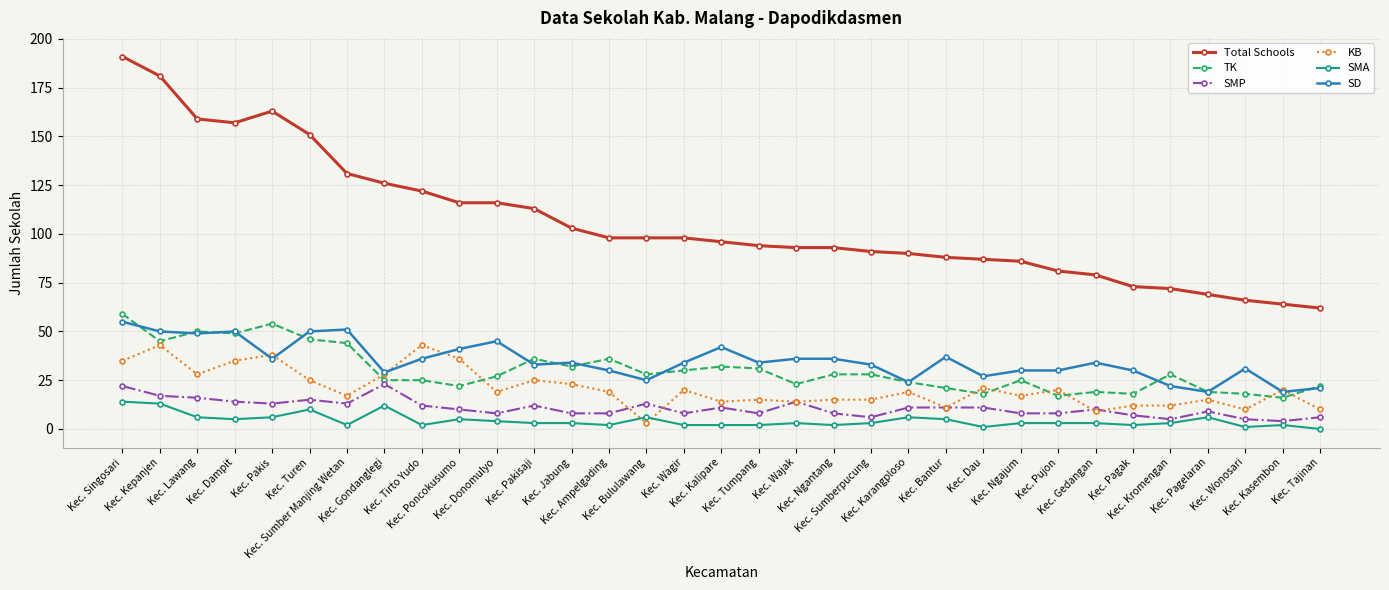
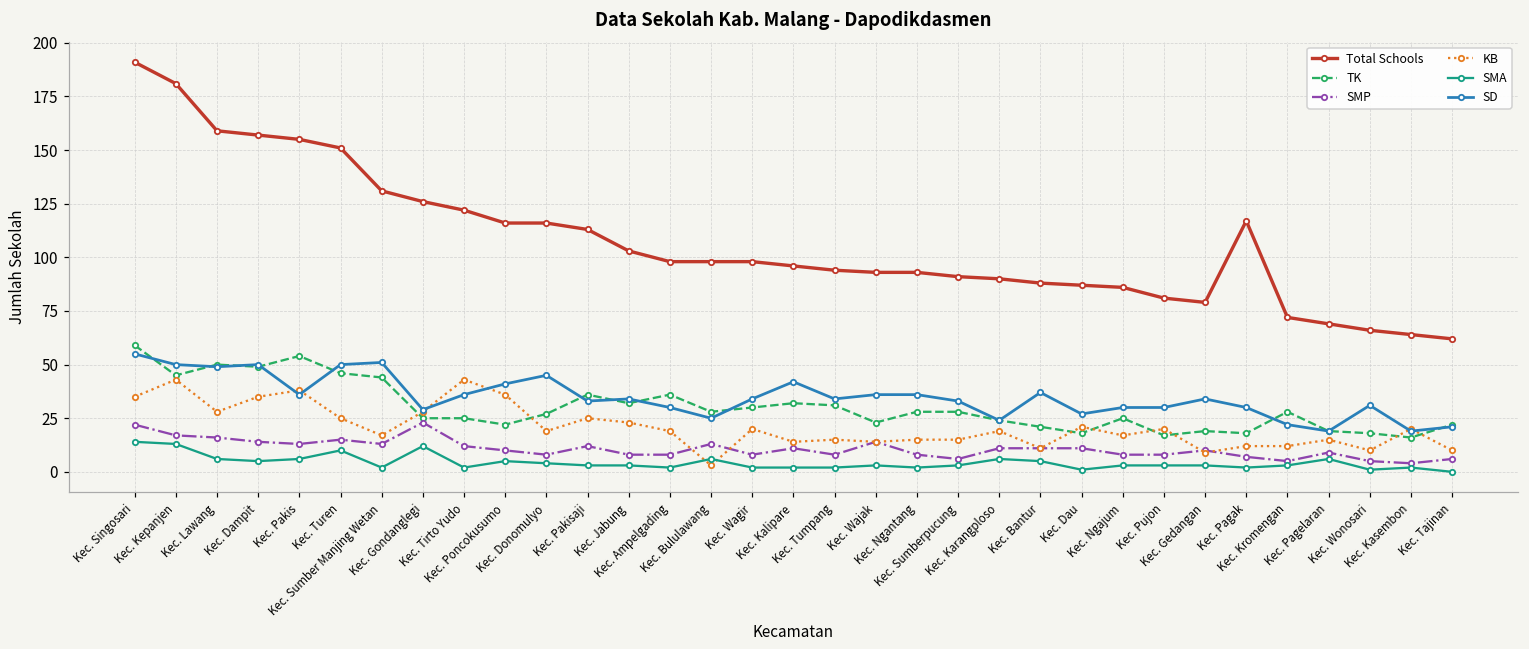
Total Schools, Kec. Pakis: 163 -> 155
Total Schools, Kec. Pagak: 73 -> 117
